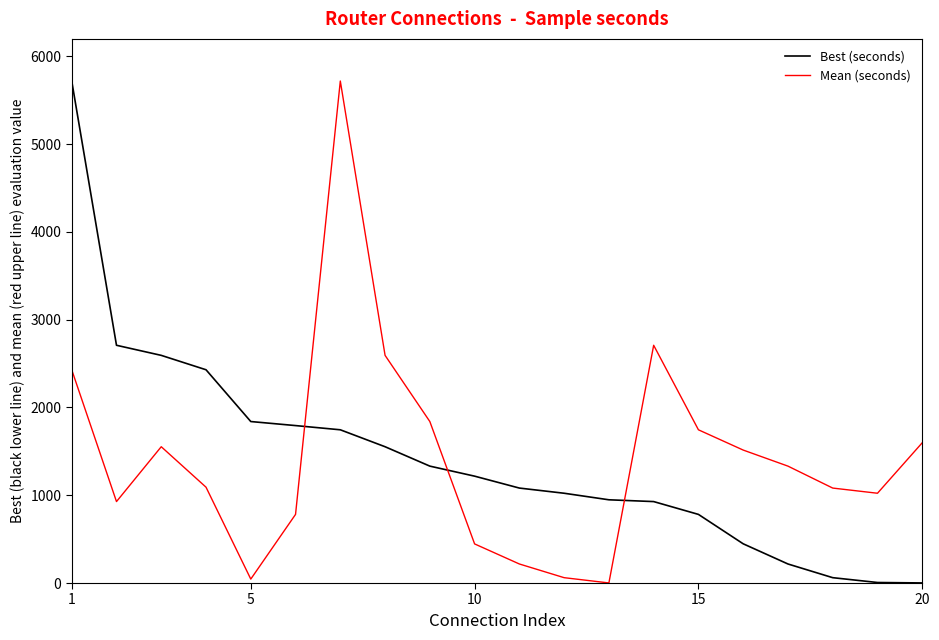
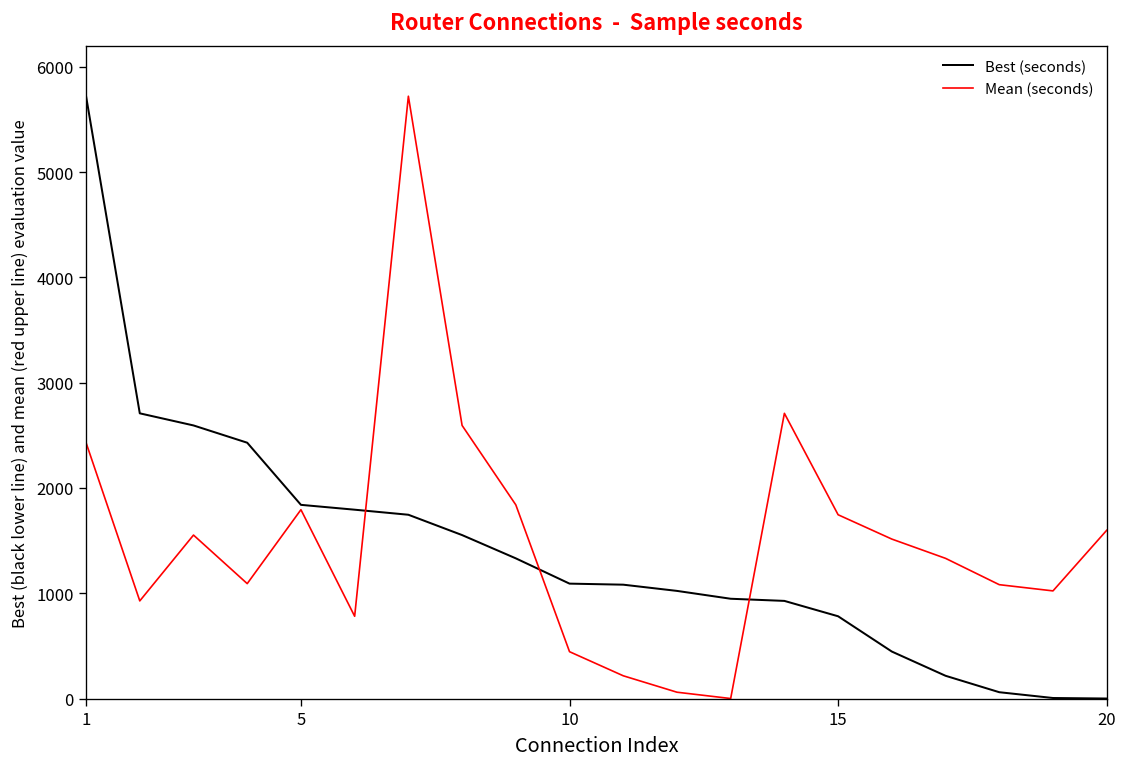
Mean (seconds), 5: 0 -> 1800
Best (seconds), 10: 1200 -> 1100
